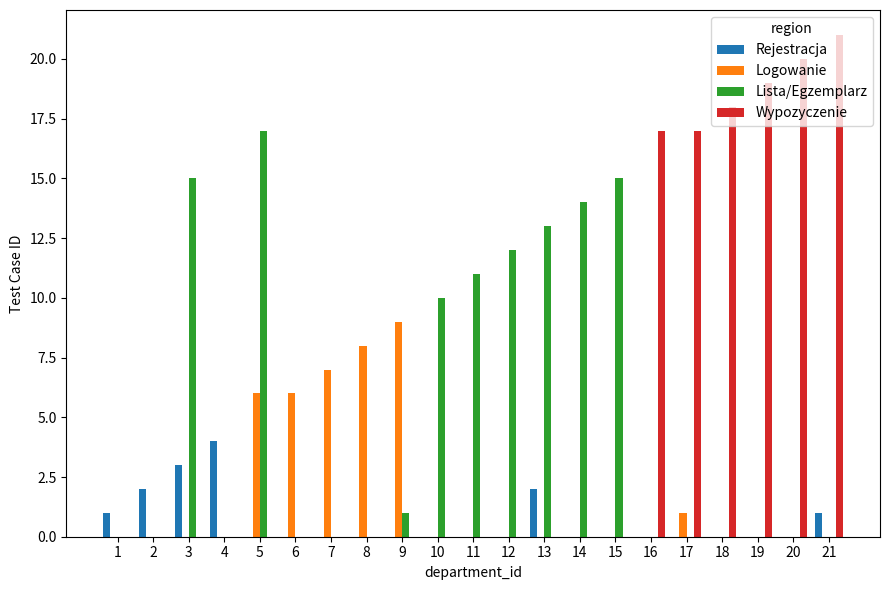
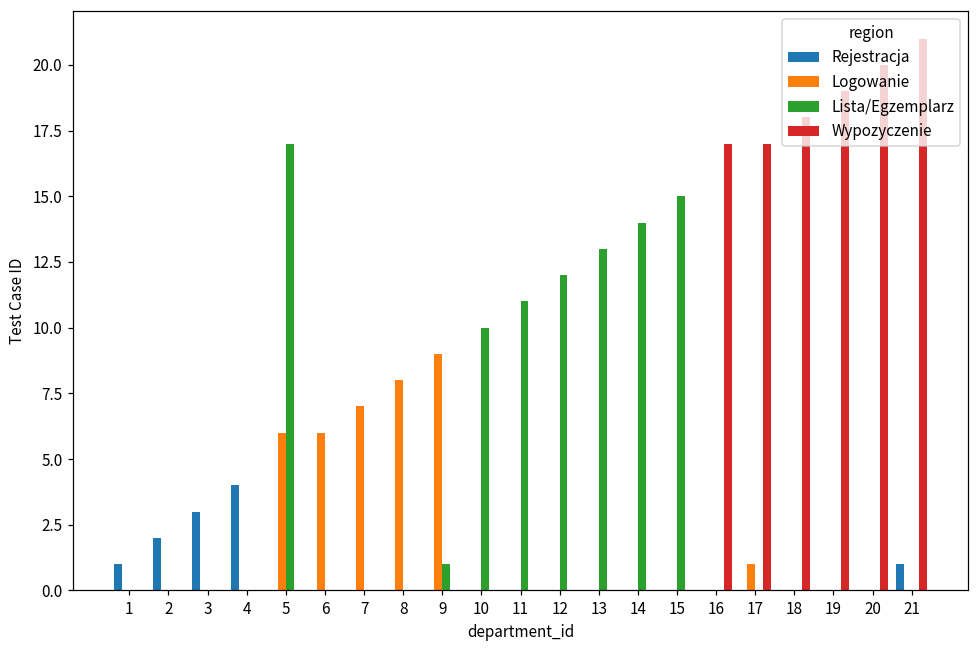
Lista/Egzemplarz, 3: 15 -> 0
Rejestracja, 13: 2 -> 0
